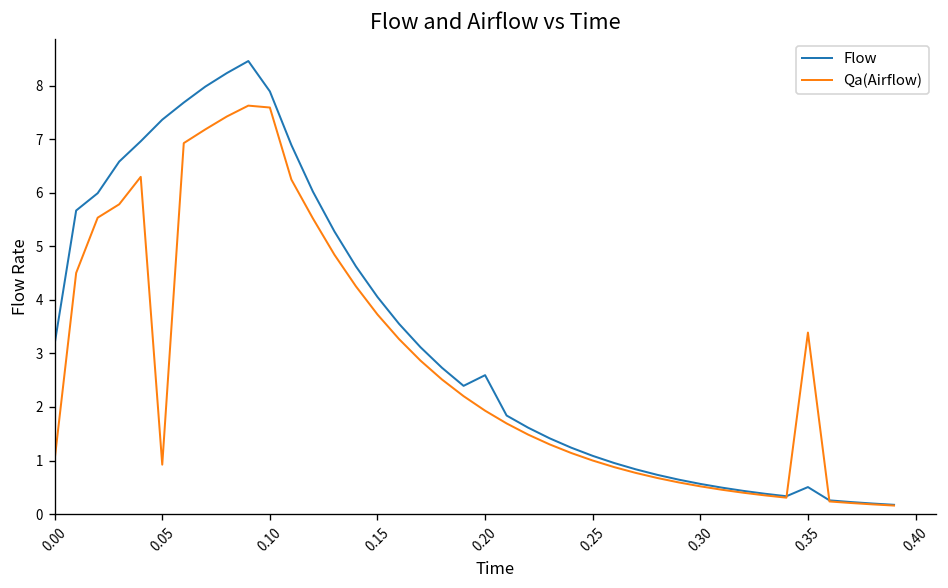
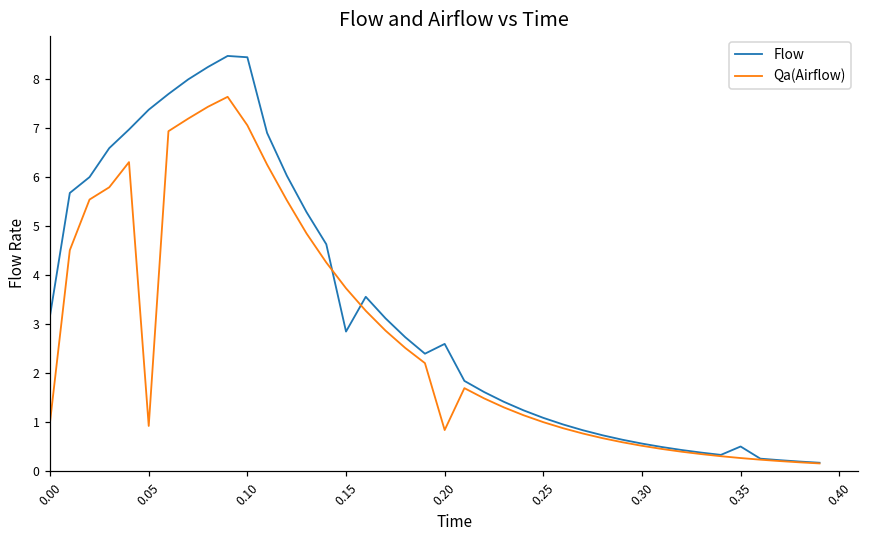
Flow, 0.10: 7.9 -> 8.4
Qa(Airflow), 0.10: 7.6 -> 7.0
Flow, 0.15: 4.1 -> 2.8
Qa(Airflow), 0.20: 1.9 -> 0.8
Qa(Airflow), 0.35: 3.4 -> 0.3
